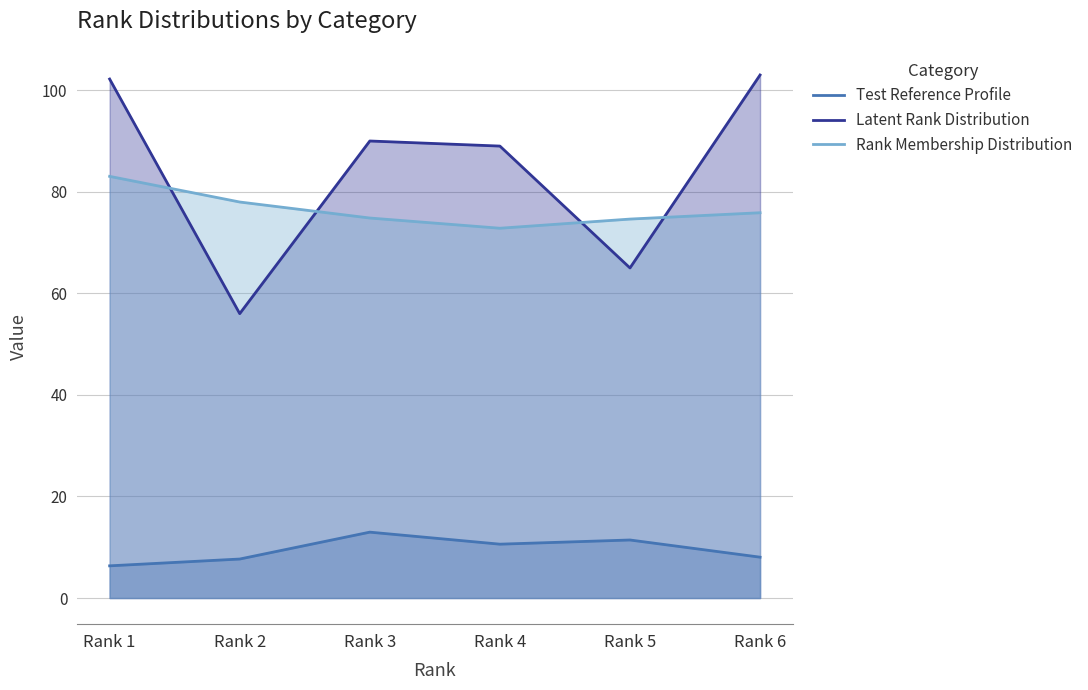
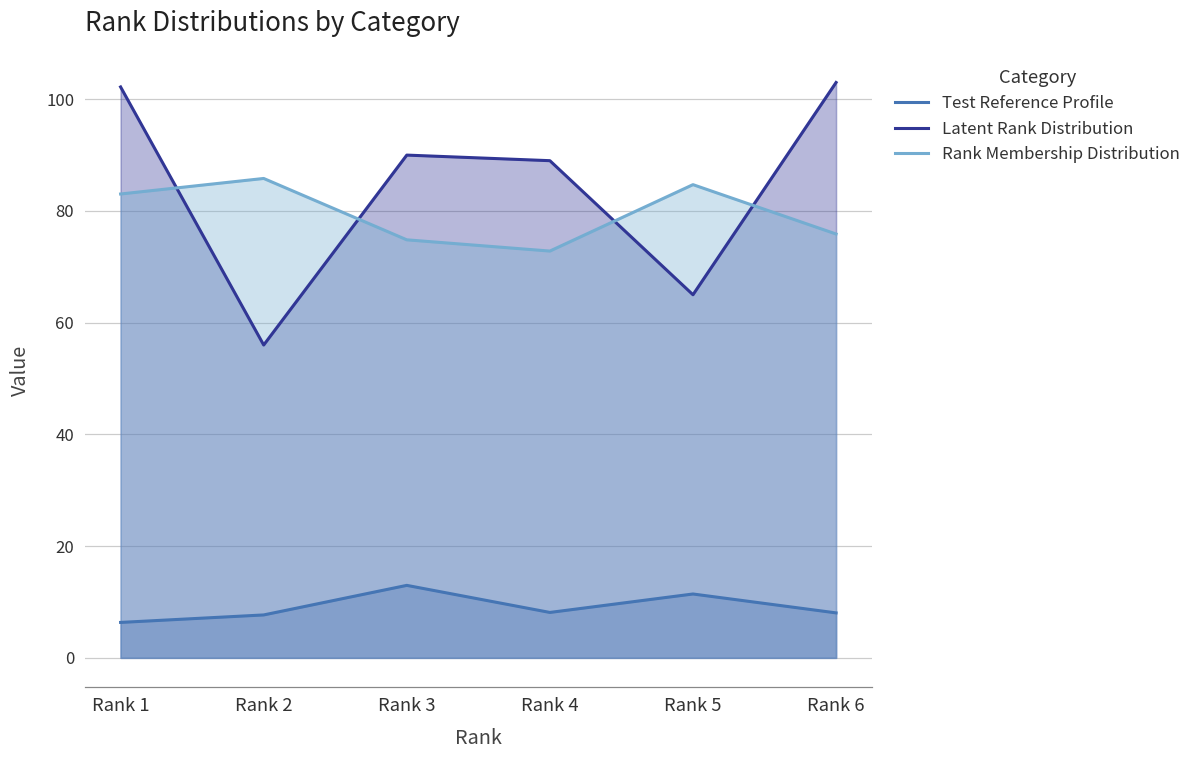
Rank Membership Distribution, Rank 2: 78 -> 86
Test Reference Profile, Rank 4: 11 -> 8
Rank Membership Distribution, Rank 5: 75 -> 85
